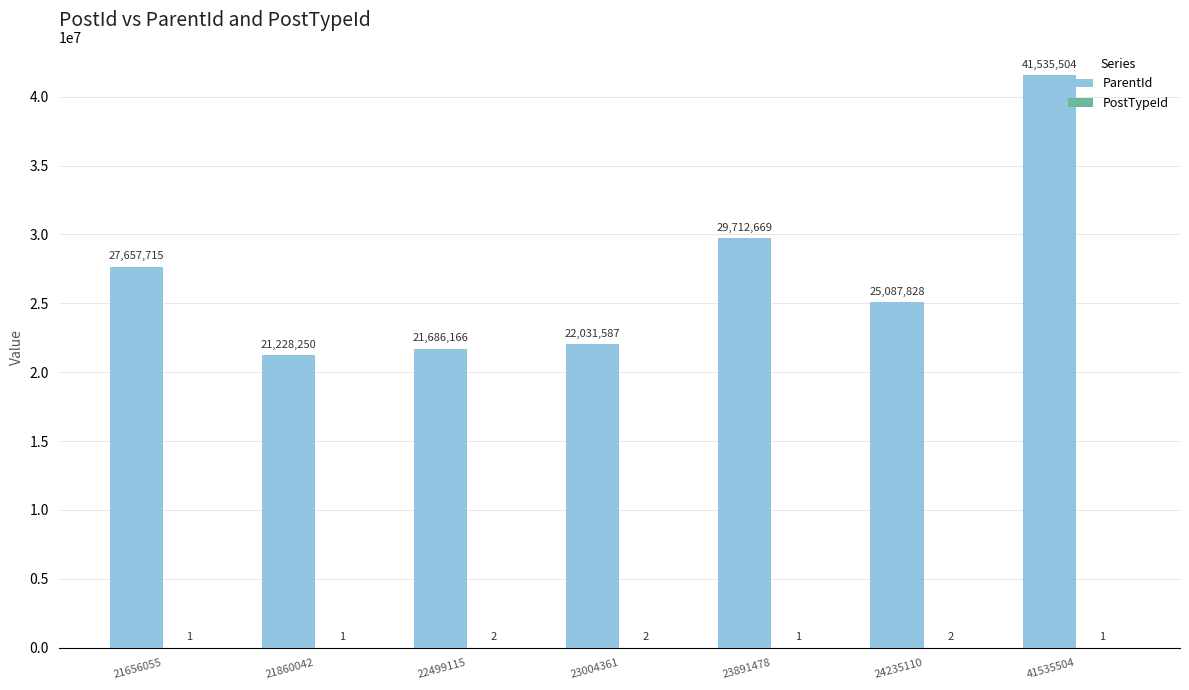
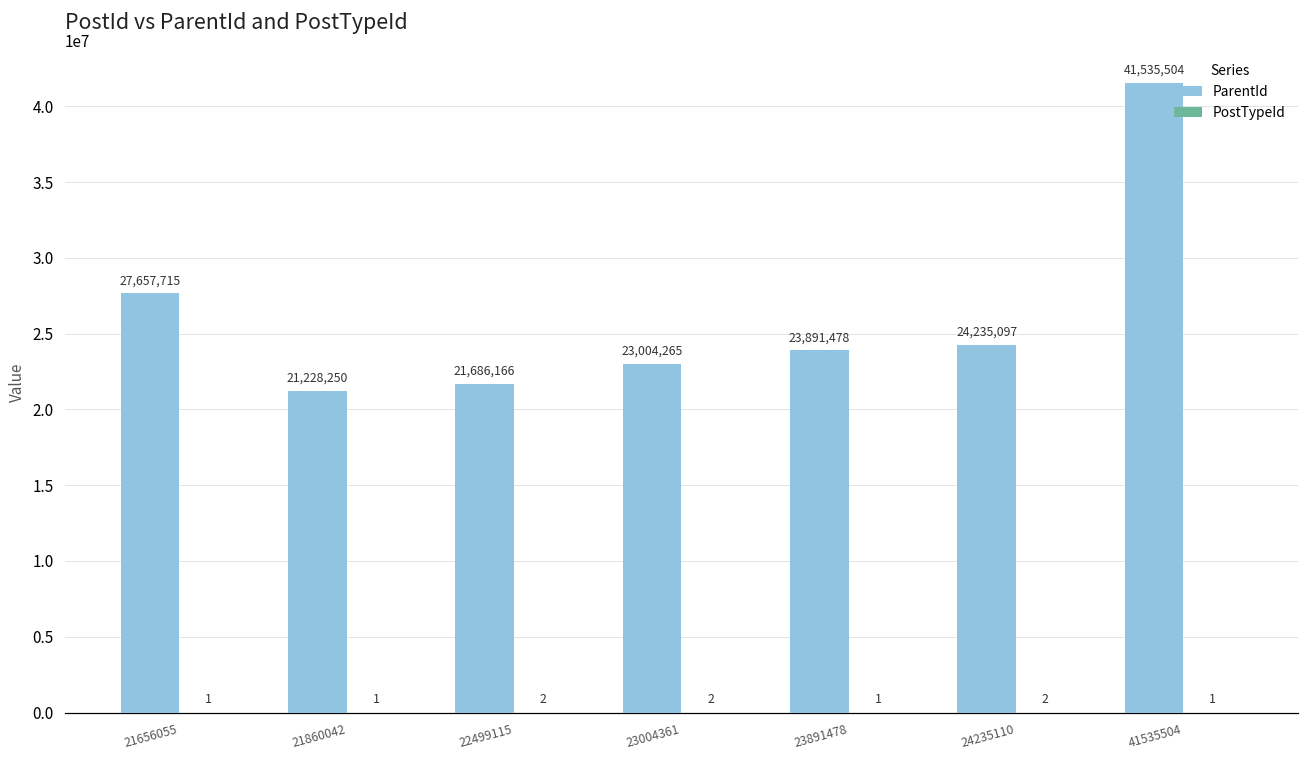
ParentId, 23004361: 22,031,587 -> 23,004,265
ParentId, 23891478: 29,712,669 -> 23,891,478
ParentId, 24235110: 25,087,828 -> 24,235,097
